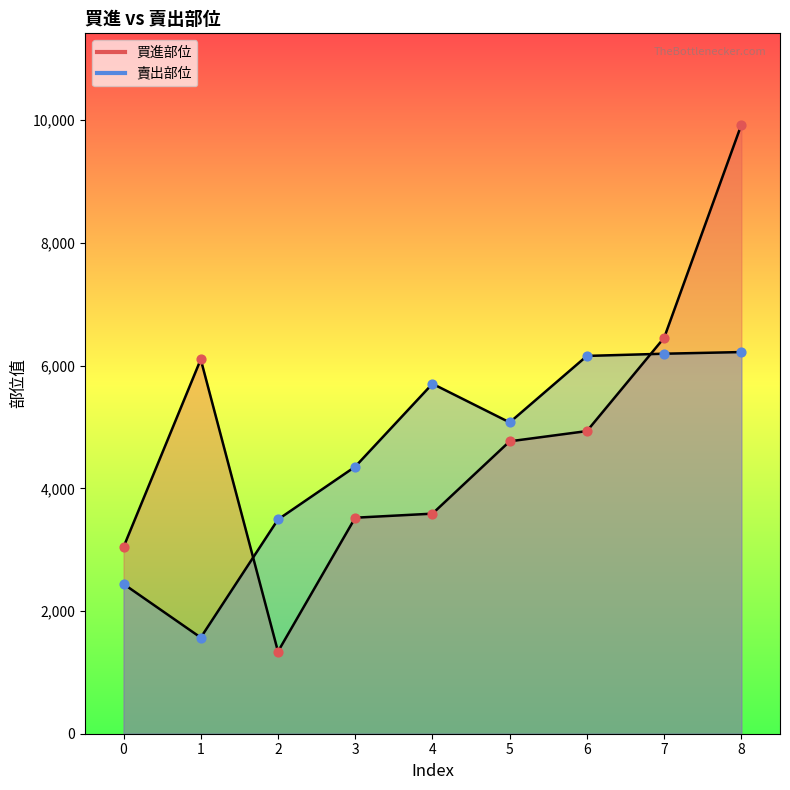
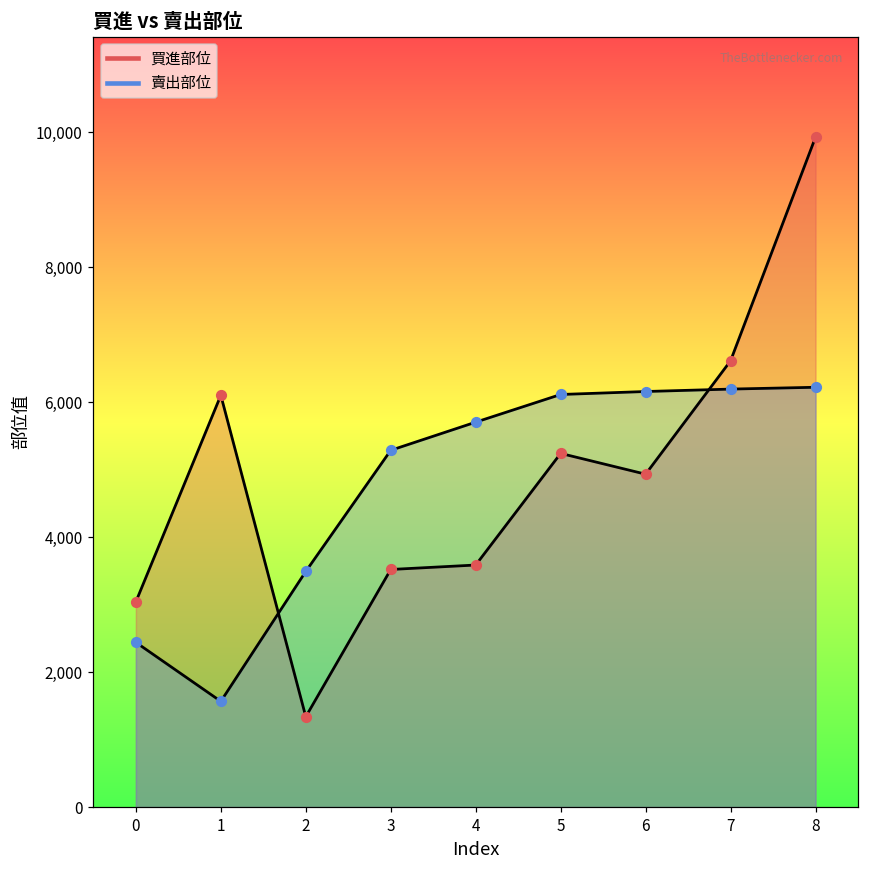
賣出部位, 3: 4,400 -> 5,300
買進部位, 5: 4,800 -> 5,200
賣出部位, 5: 5,100 -> 6,100
買進部位, 7: 6,500 -> 6,600
